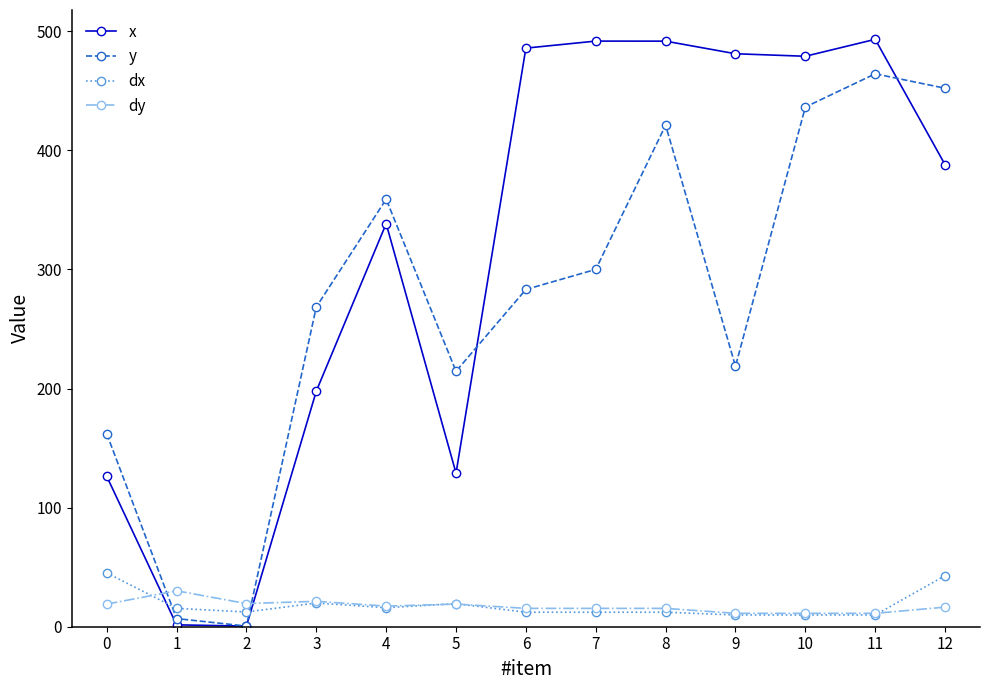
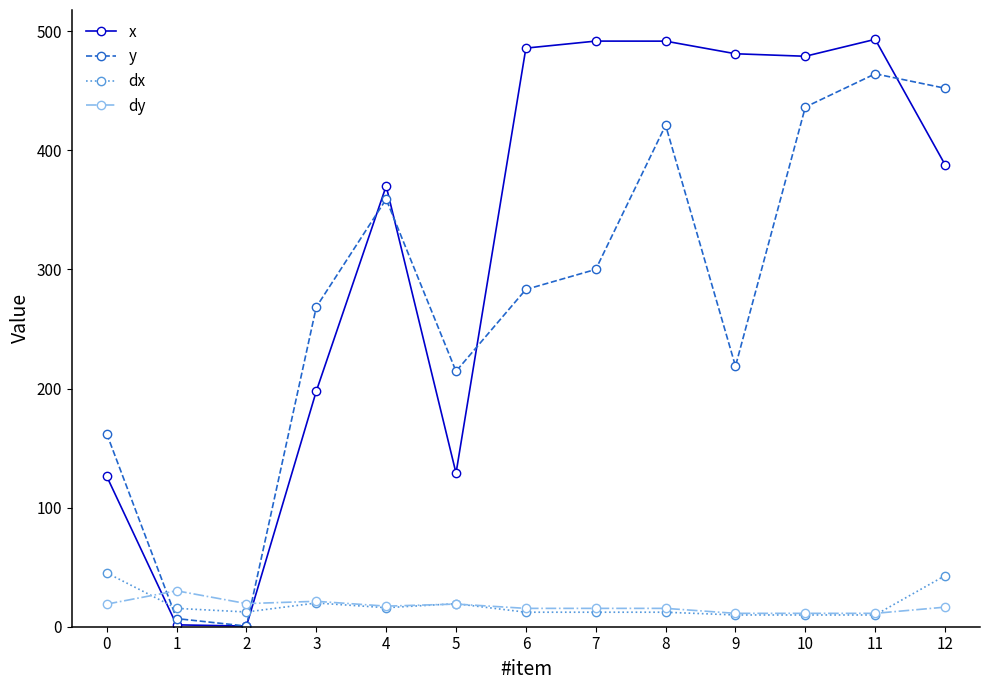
x, 4: 338 -> 370
